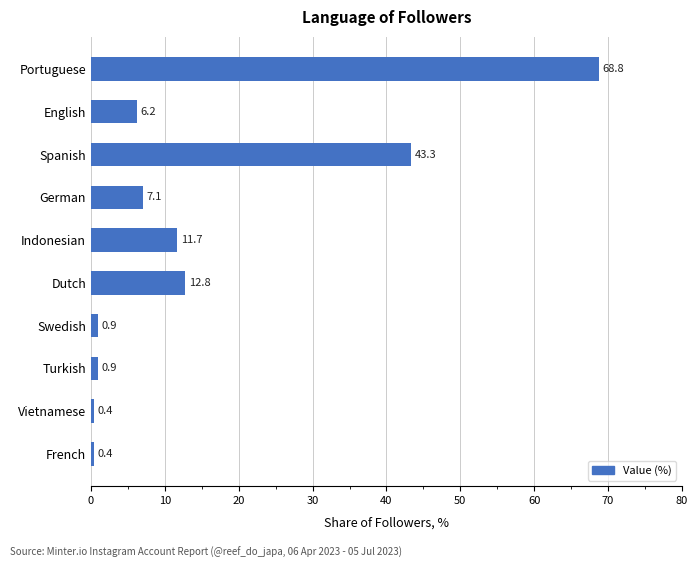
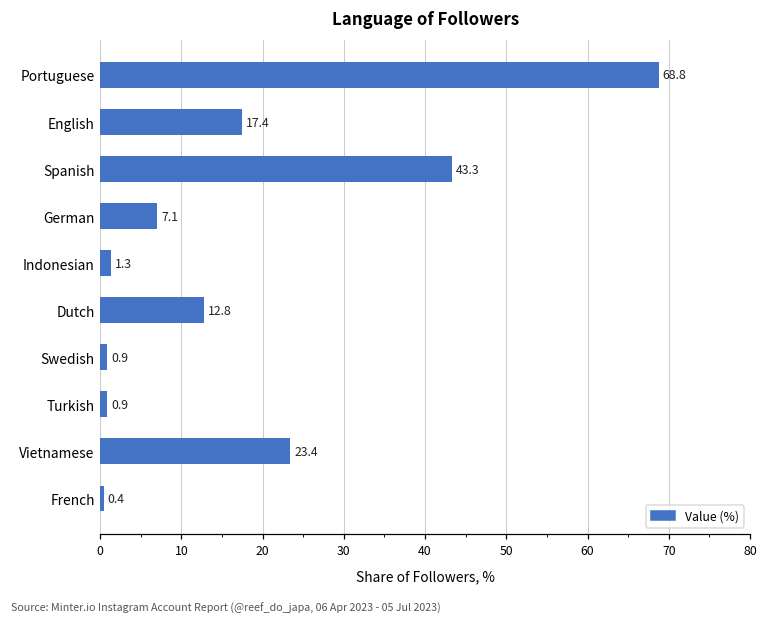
English: 6.2 -> 17.4
Indonesian: 11.7 -> 1.3
Vietnamese: 0.4 -> 23.4
